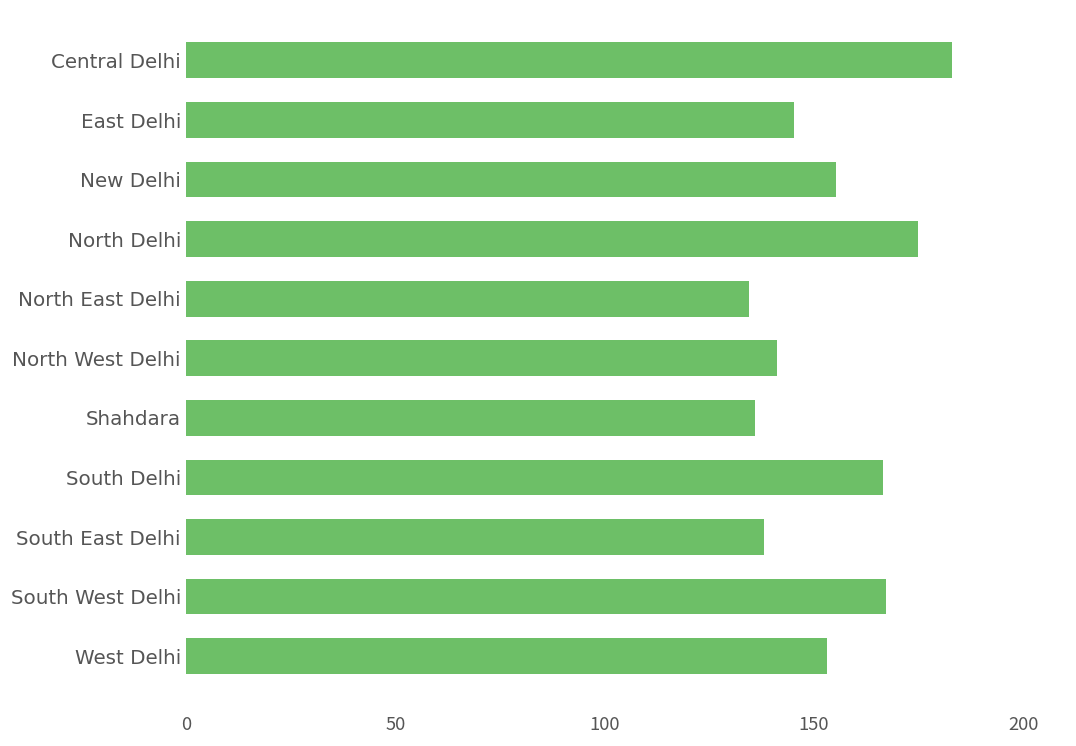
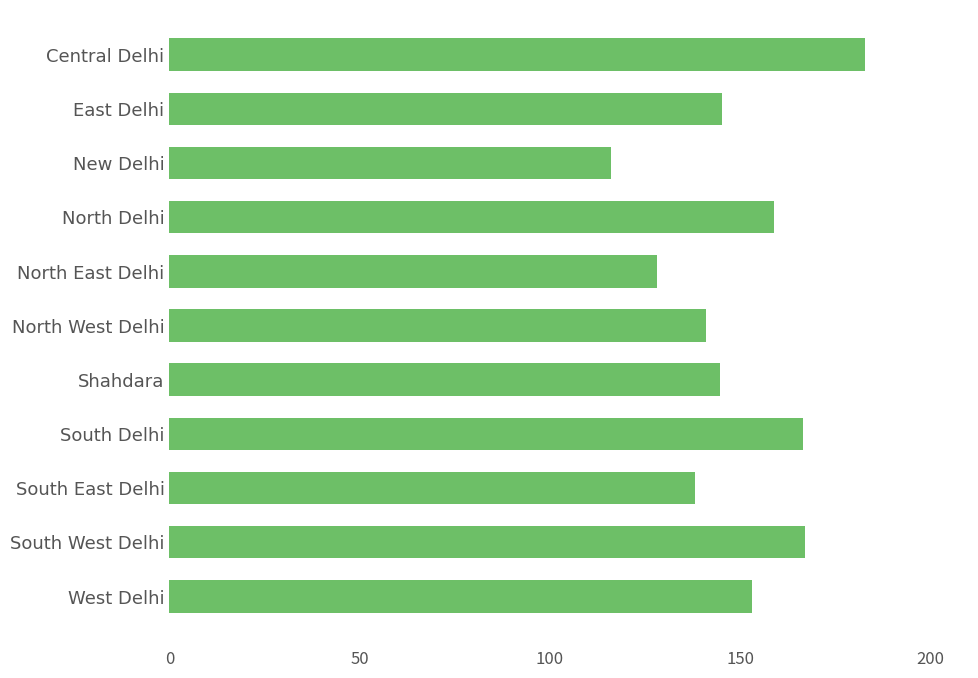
New Delhi: 155 -> 116
North Delhi: 175 -> 159
North East Delhi: 135 -> 128
Shahdara: 136 -> 145
